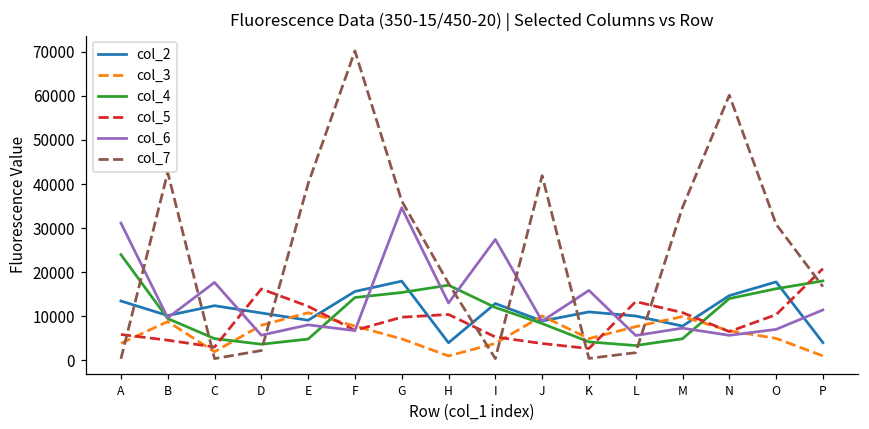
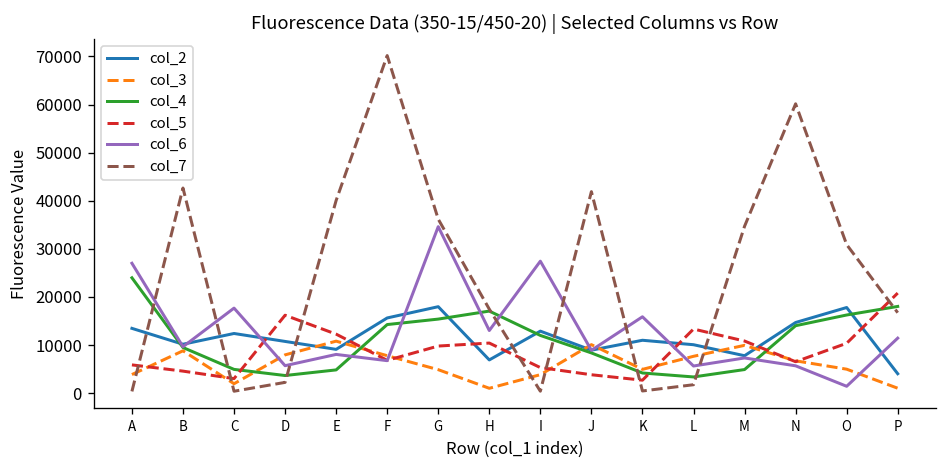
col_6, A: 31000 -> 27000
col_2, H: 4000 -> 7000
col_6, O: 7000 -> 1000
